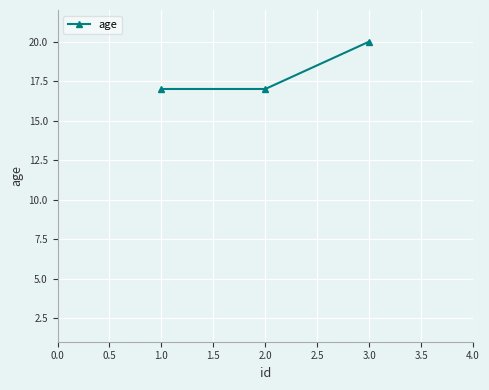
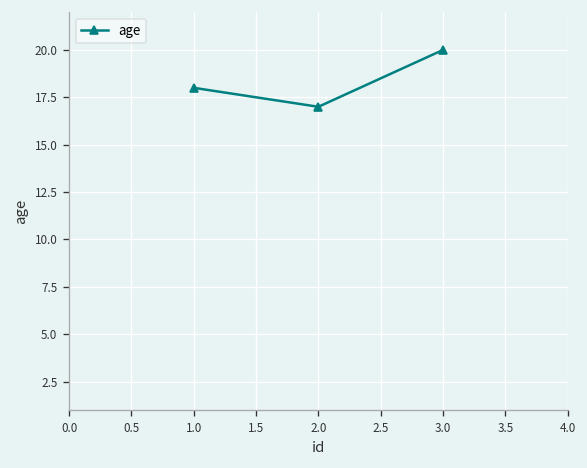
1.0: 17 -> 18
